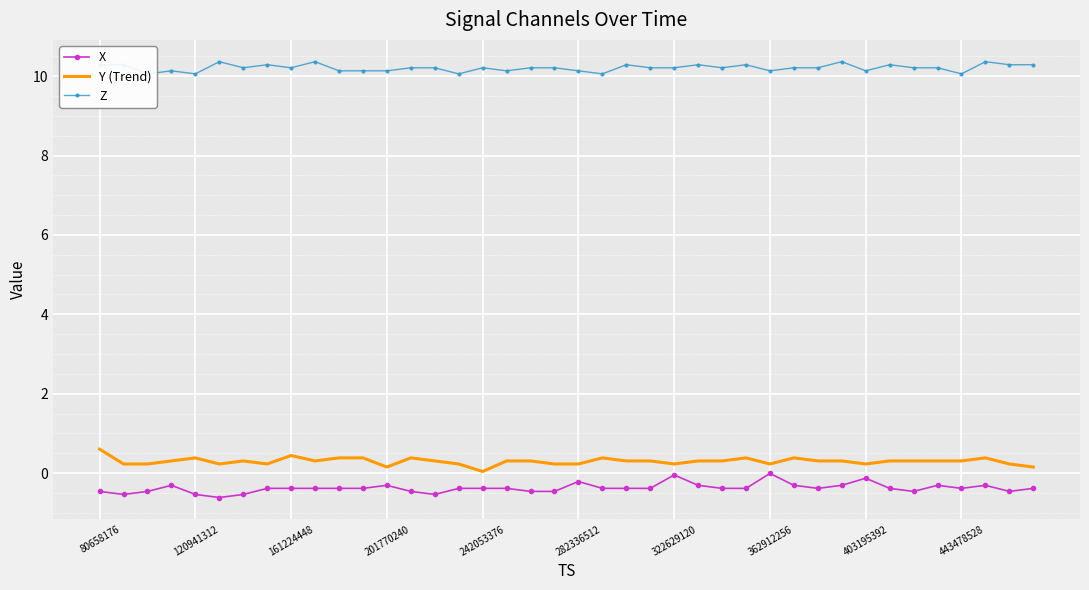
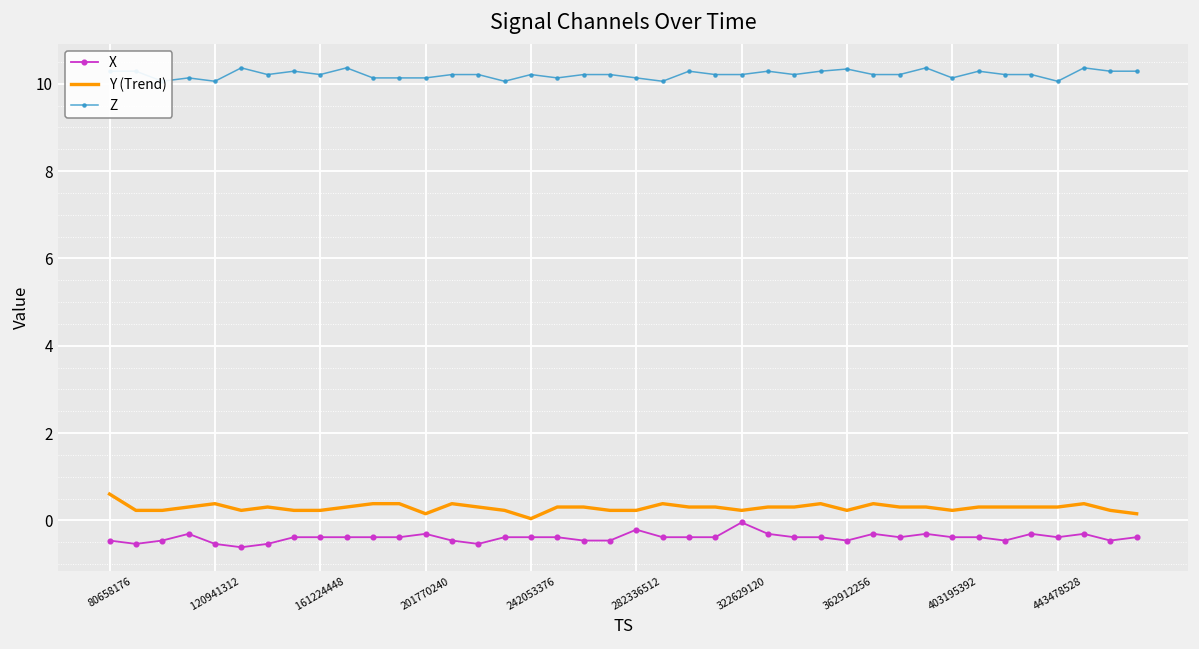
Y (Trend), 161224448: 0.4 -> 0.2
X, 362912256: 0.0 -> -0.5
Z, 362912256: 10.1 -> 10.3
X, 403195392: -0.1 -> -0.4
